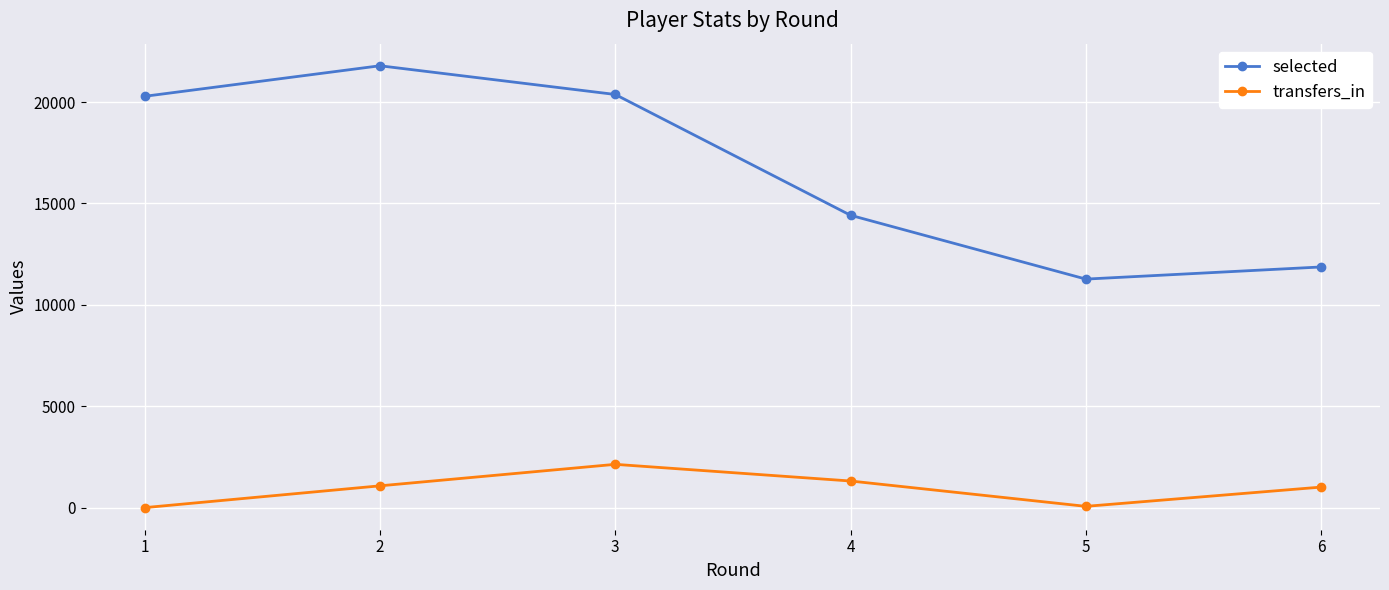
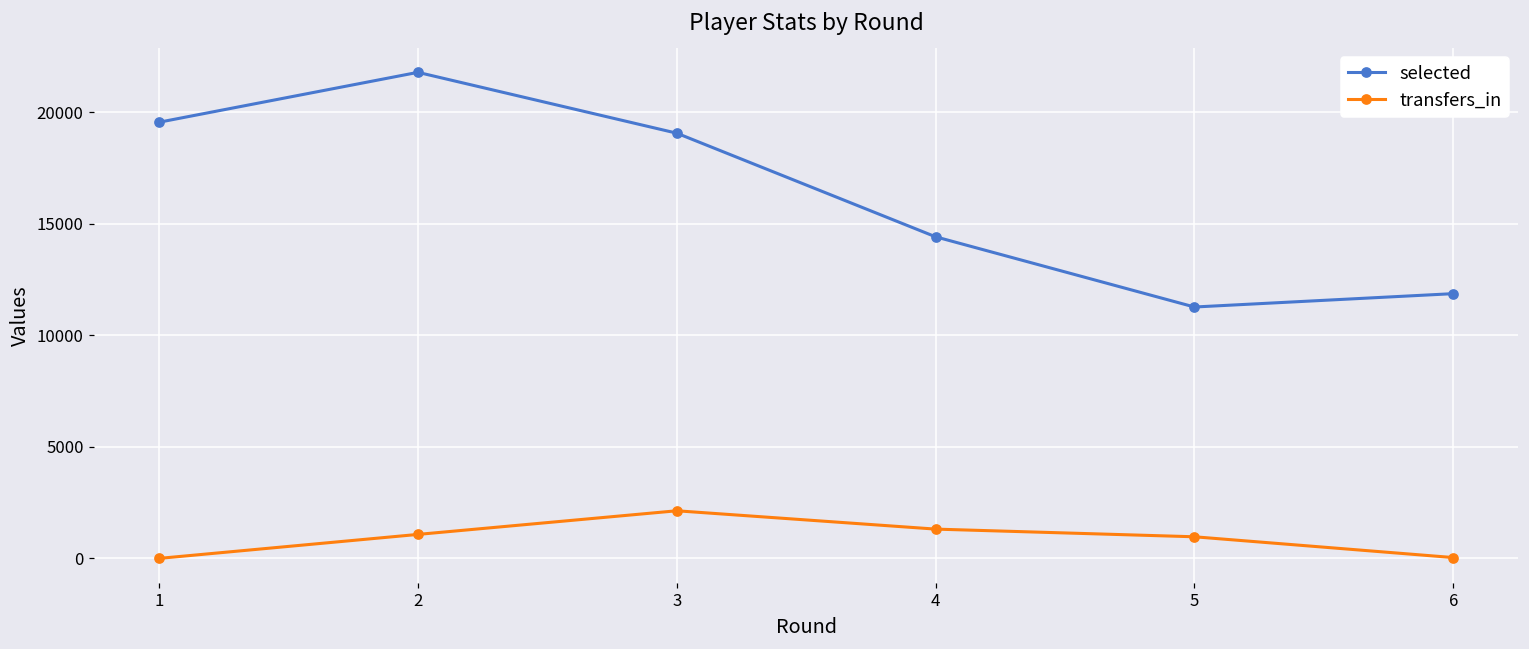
selected, 1: 20300 -> 19600
selected, 3: 20400 -> 19100
transfers_in, 5: 100 -> 1000
transfers_in, 6: 1000 -> 0
